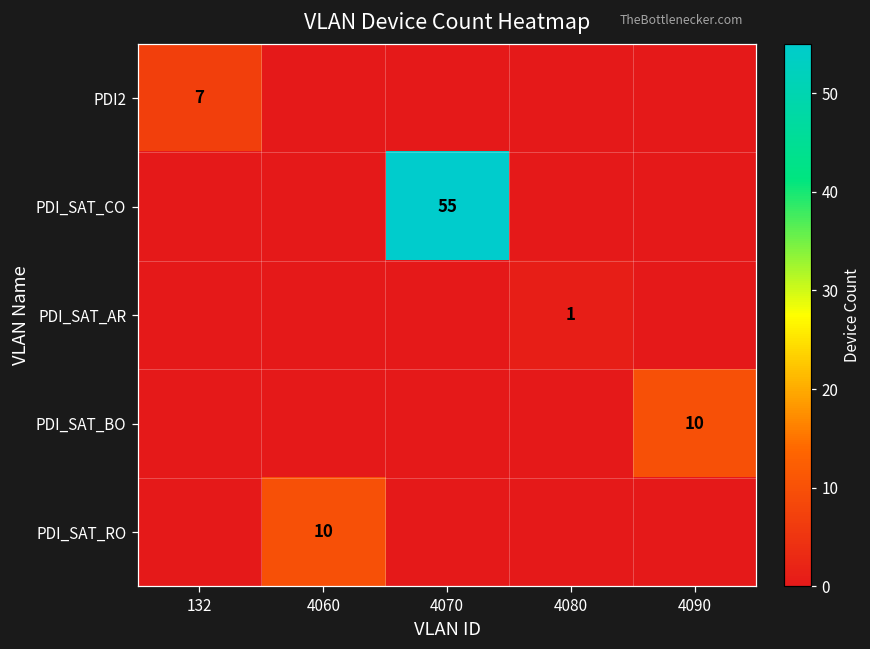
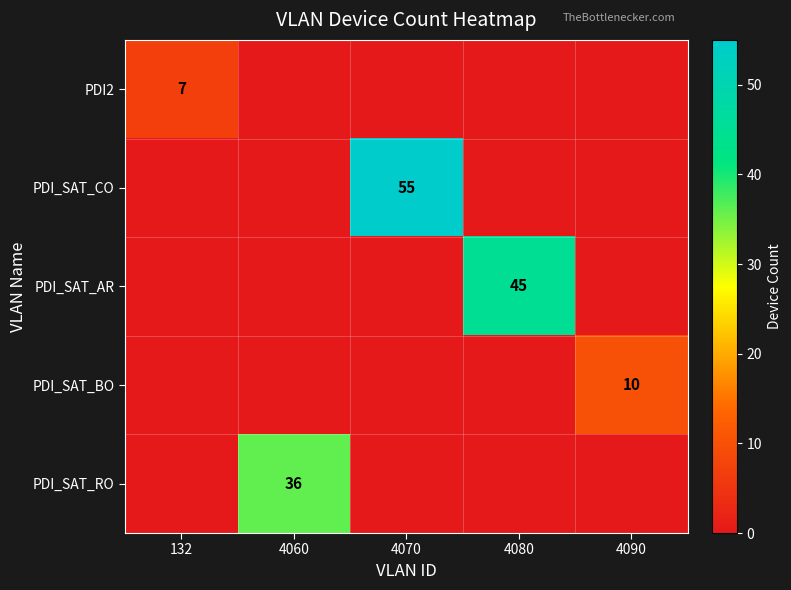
PDI_SAT_AR, 4080: 1 -> 45
PDI_SAT_RO, 4060: 10 -> 36
